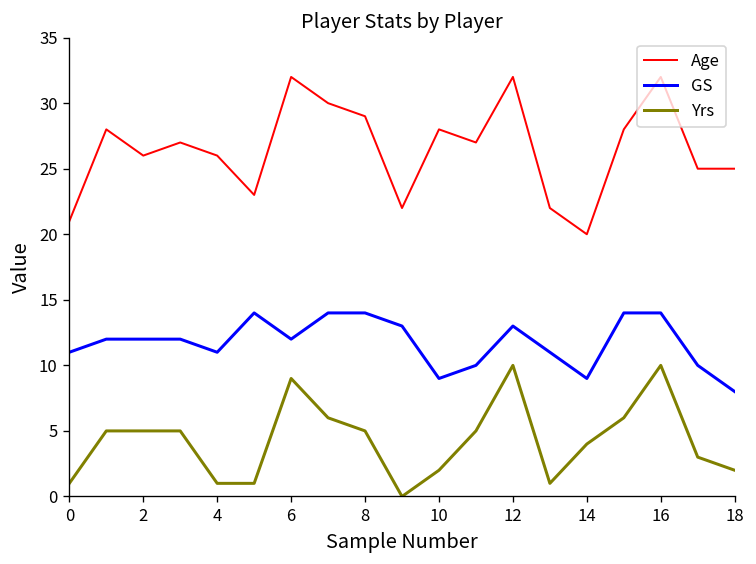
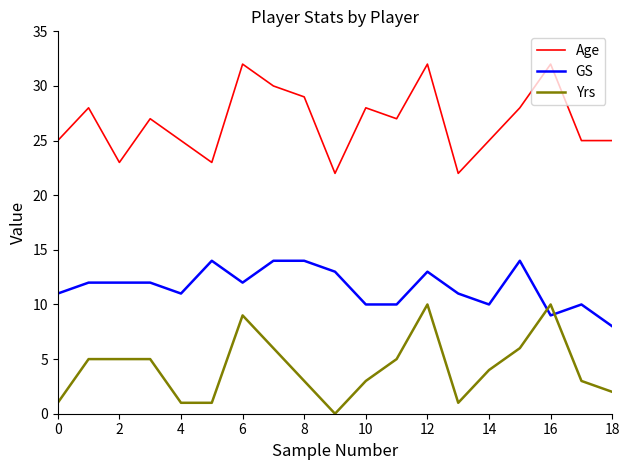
Age, 0: 21 -> 25
Age, 2: 26 -> 23
Age, 4: 26 -> 25
Yrs, 8: 5 -> 3
GS, 10: 9 -> 10
Yrs, 10: 2 -> 3
Age, 14: 20 -> 25
GS, 14: 9 -> 10
GS, 16: 14 -> 9
